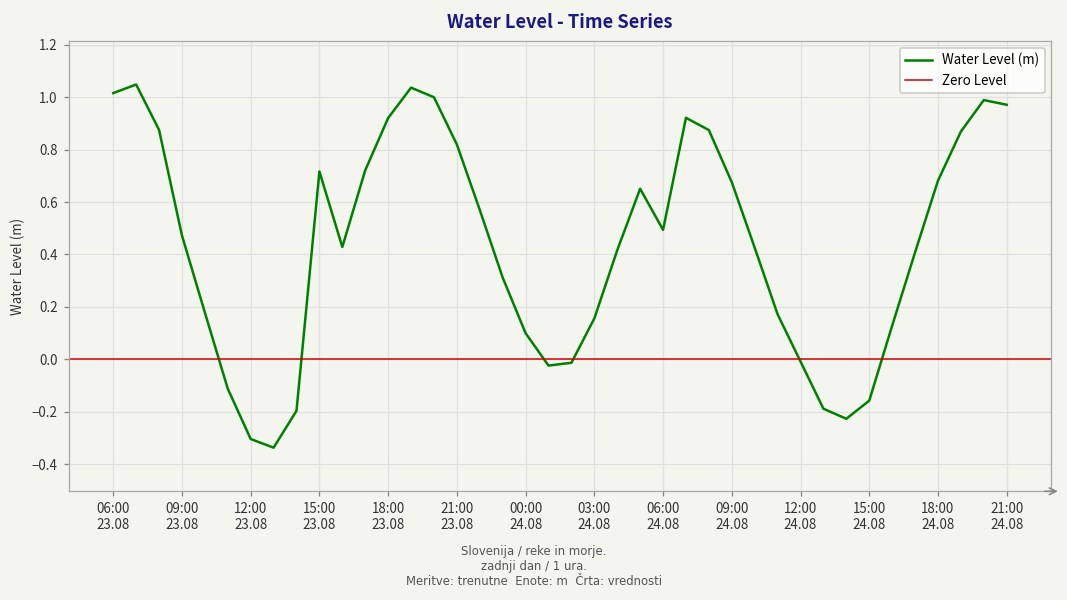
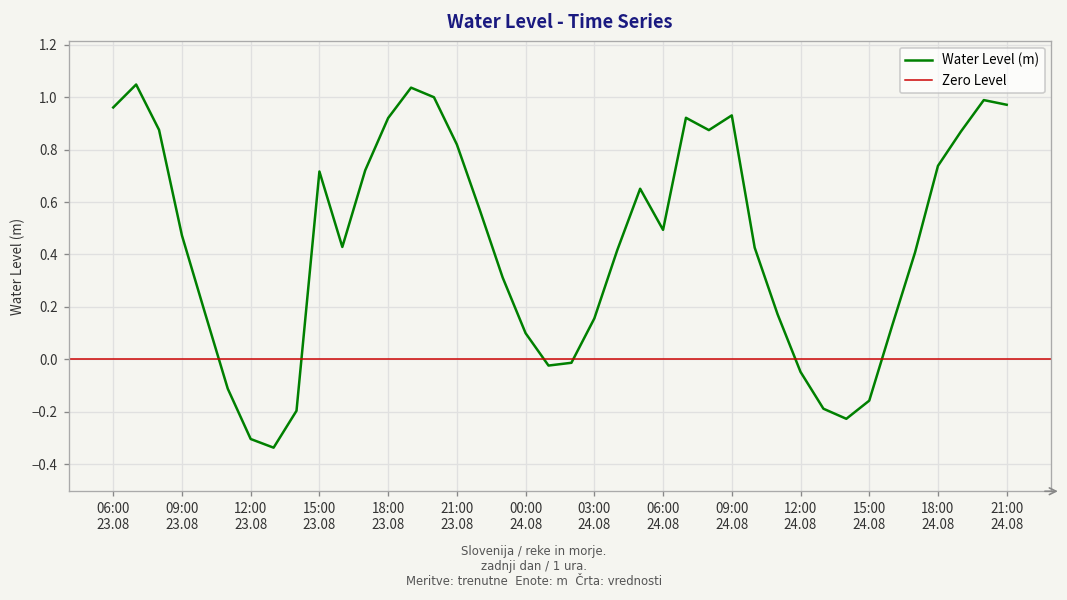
06:00 23.08: 1.02 -> 0.96
09:00 24.08: 0.68 -> 0.93
12:00 24.08: -0.01 -> -0.05
18:00 24.08: 0.68 -> 0.74
